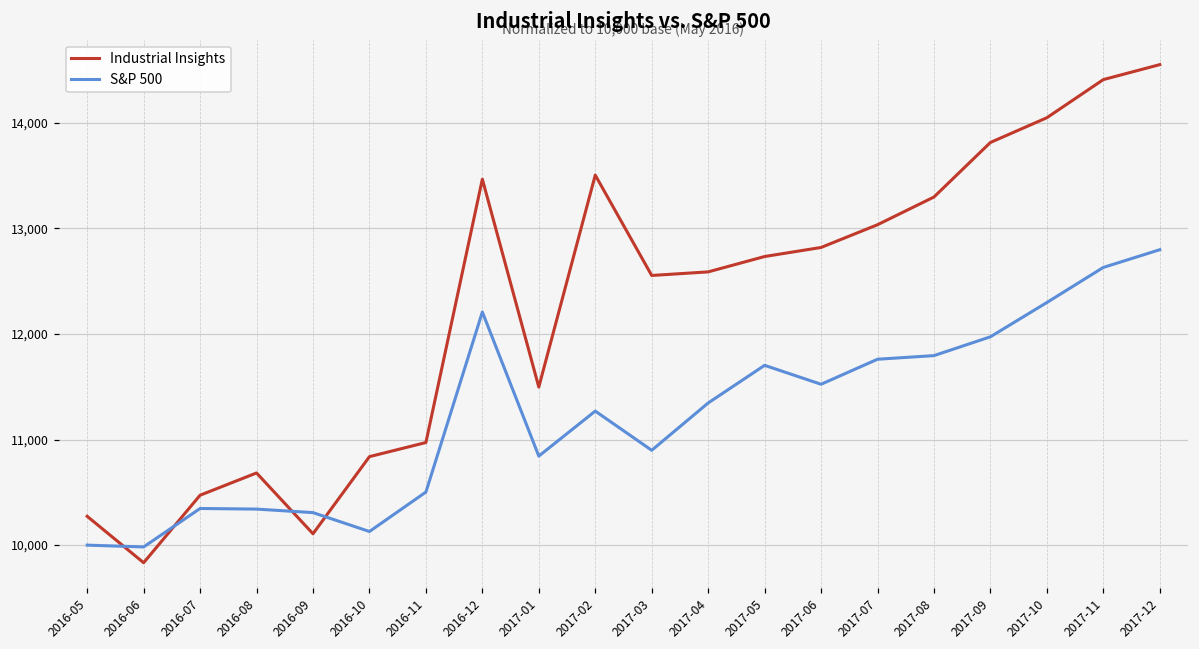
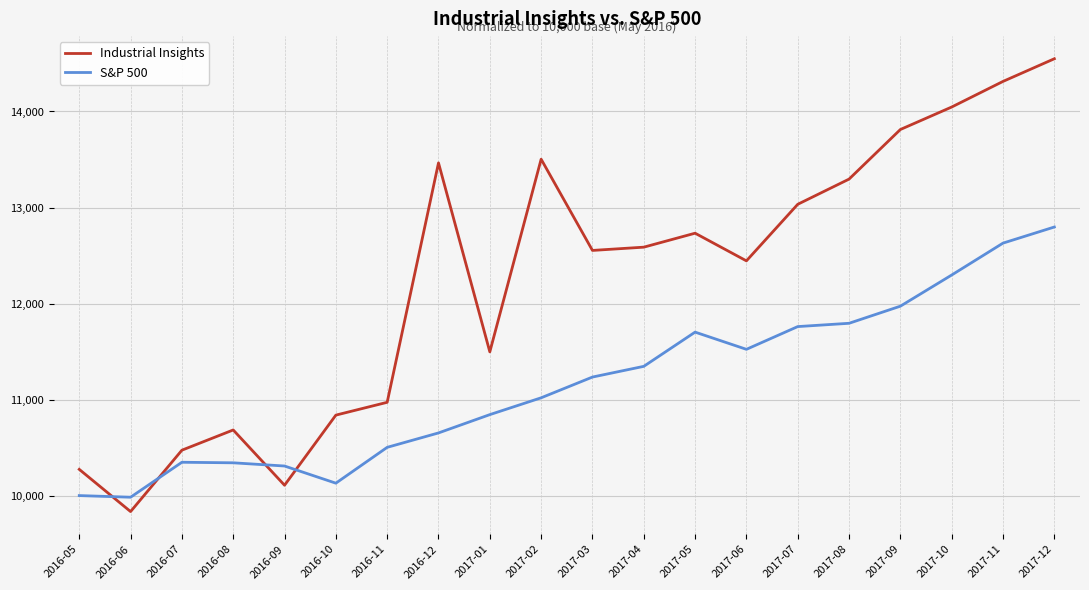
S&P 500, 2016-12: 12,200 -> 10,700
S&P 500, 2017-02: 11,300 -> 11,000
S&P 500, 2017-03: 10,900 -> 11,200
Industrial Insights, 2017-06: 12,800 -> 12,400
Industrial Insights, 2017-11: 14,400 -> 14,300
